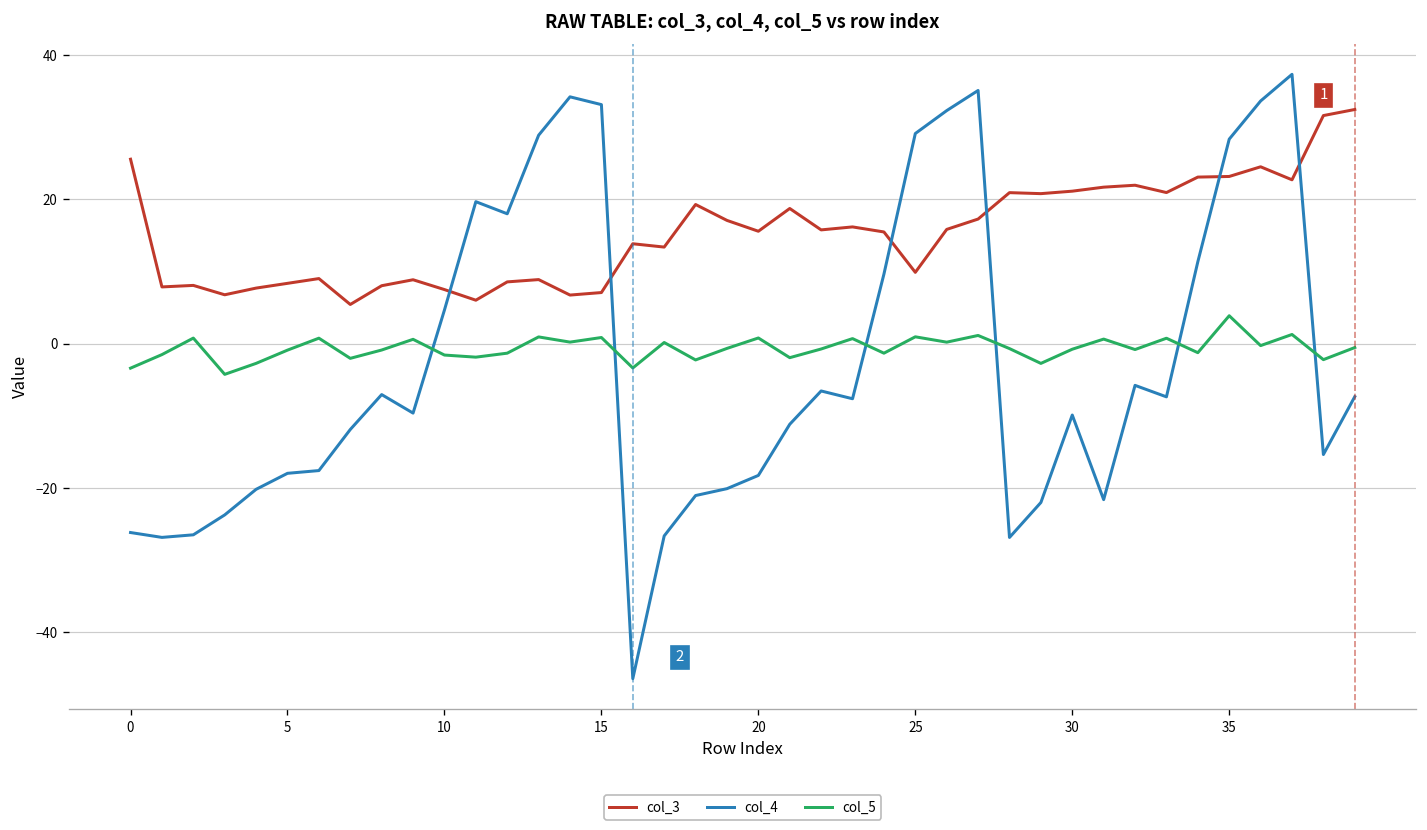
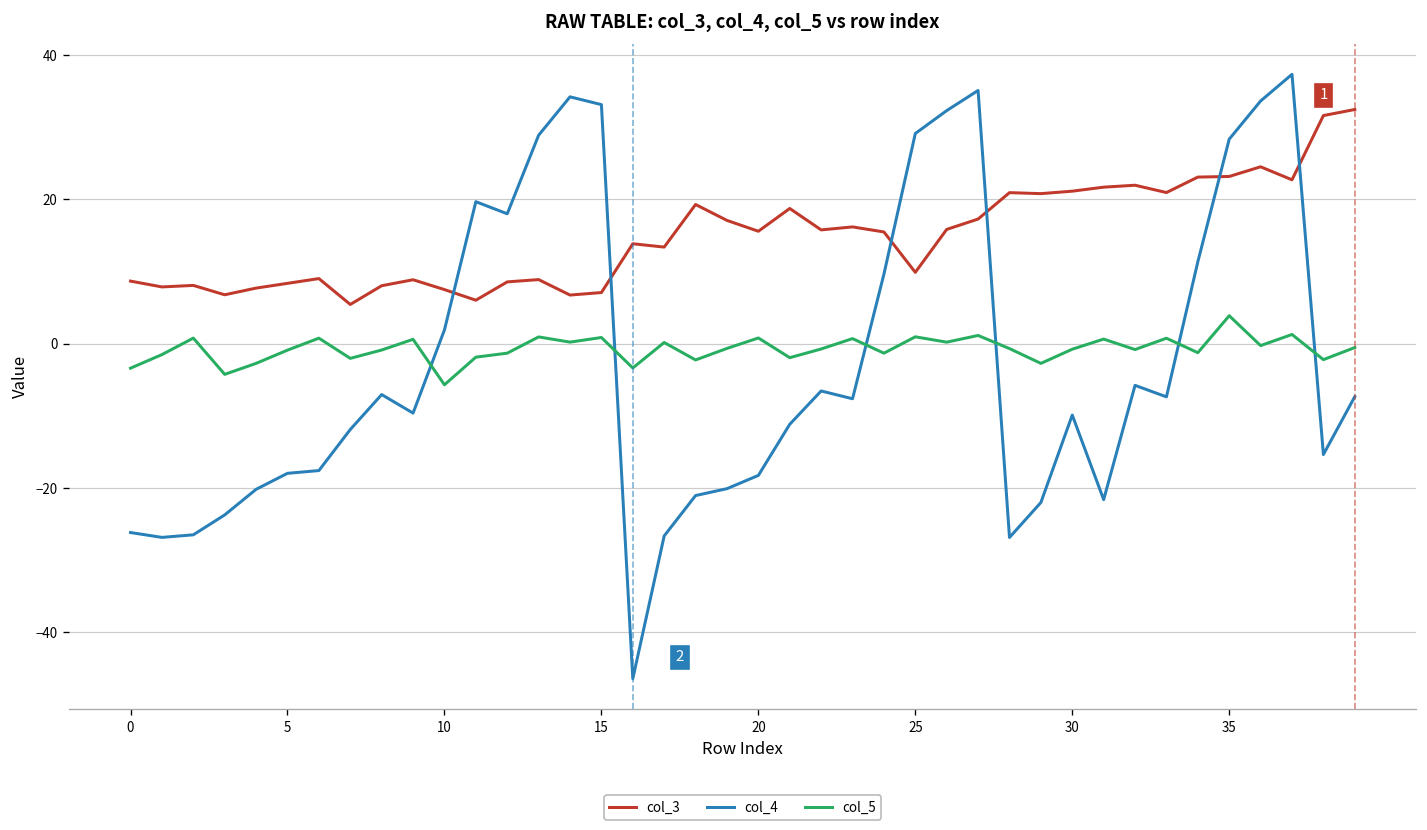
col_3, 0: 26 -> 9
col_4, 10: 5 -> 2
col_5, 10: -2 -> -6
